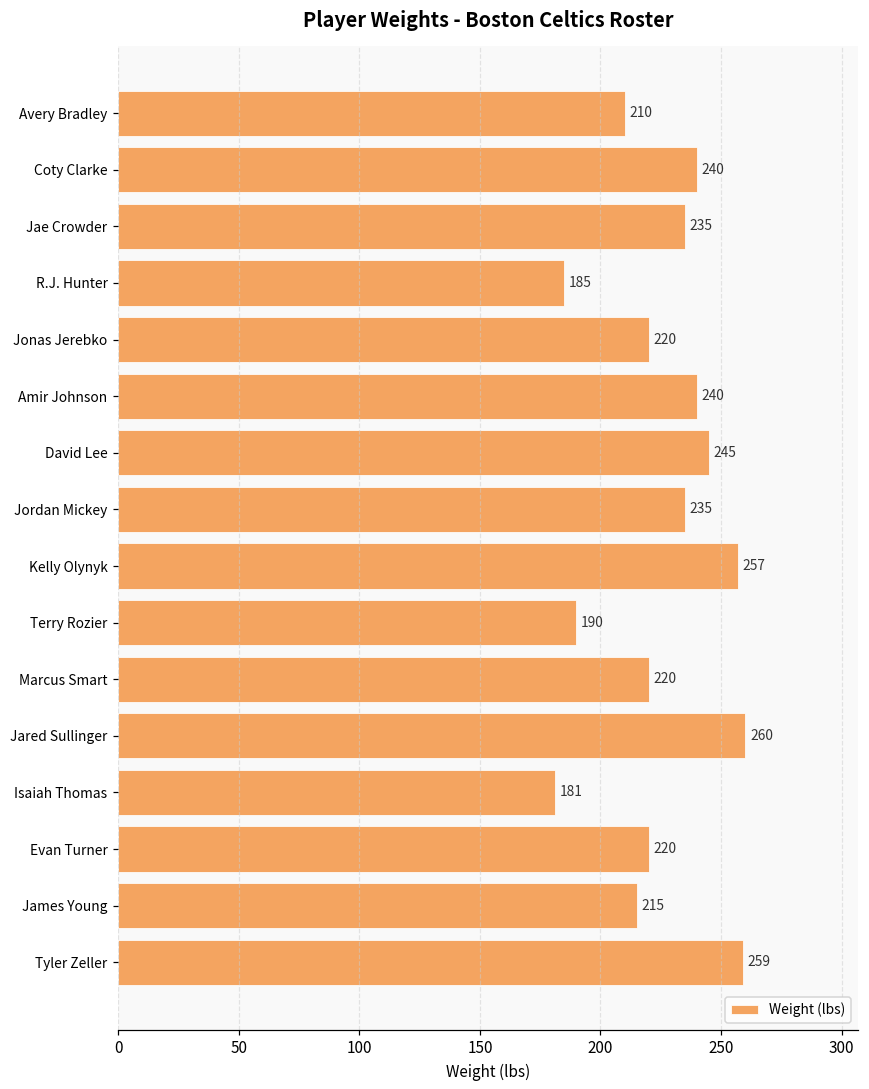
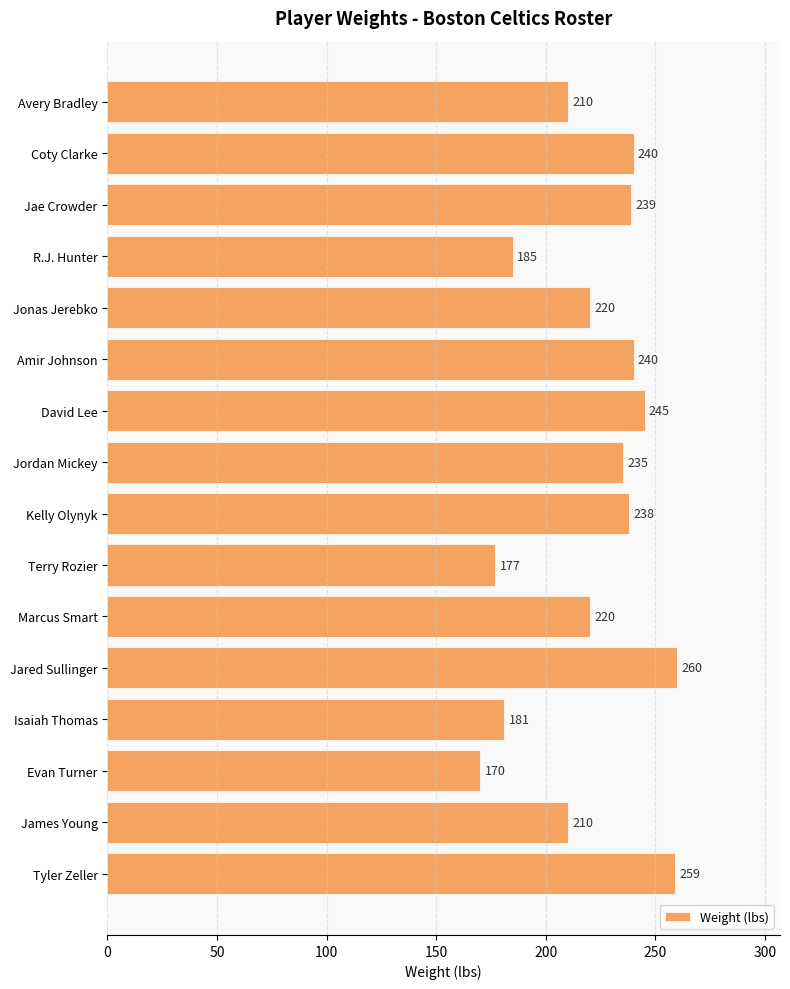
Jae Crowder: 235 -> 239
Kelly Olynyk: 257 -> 238
Terry Rozier: 190 -> 177
Evan Turner: 220 -> 170
James Young: 215 -> 210
